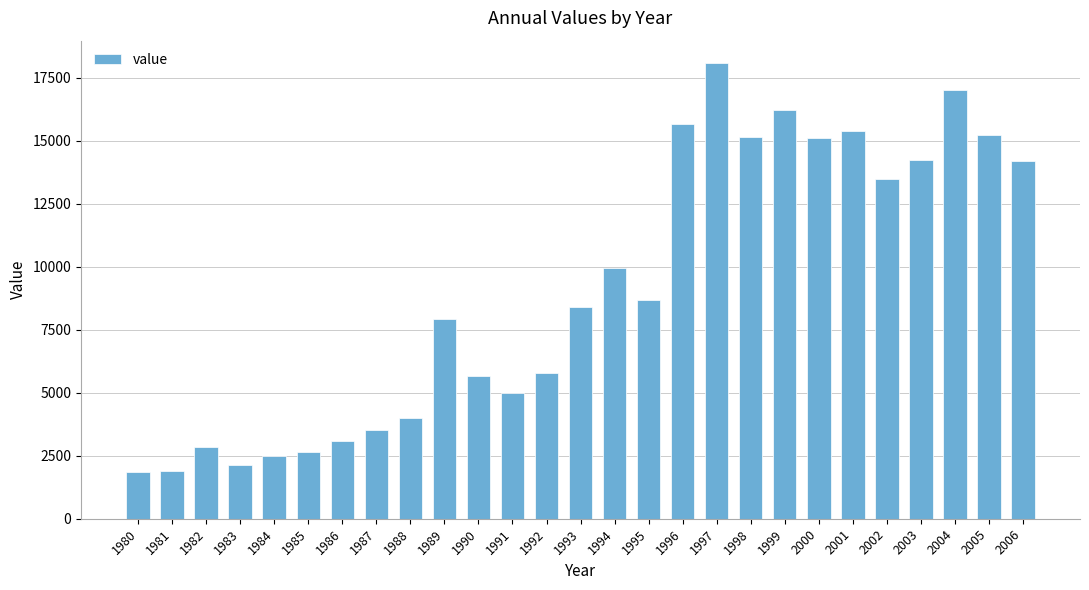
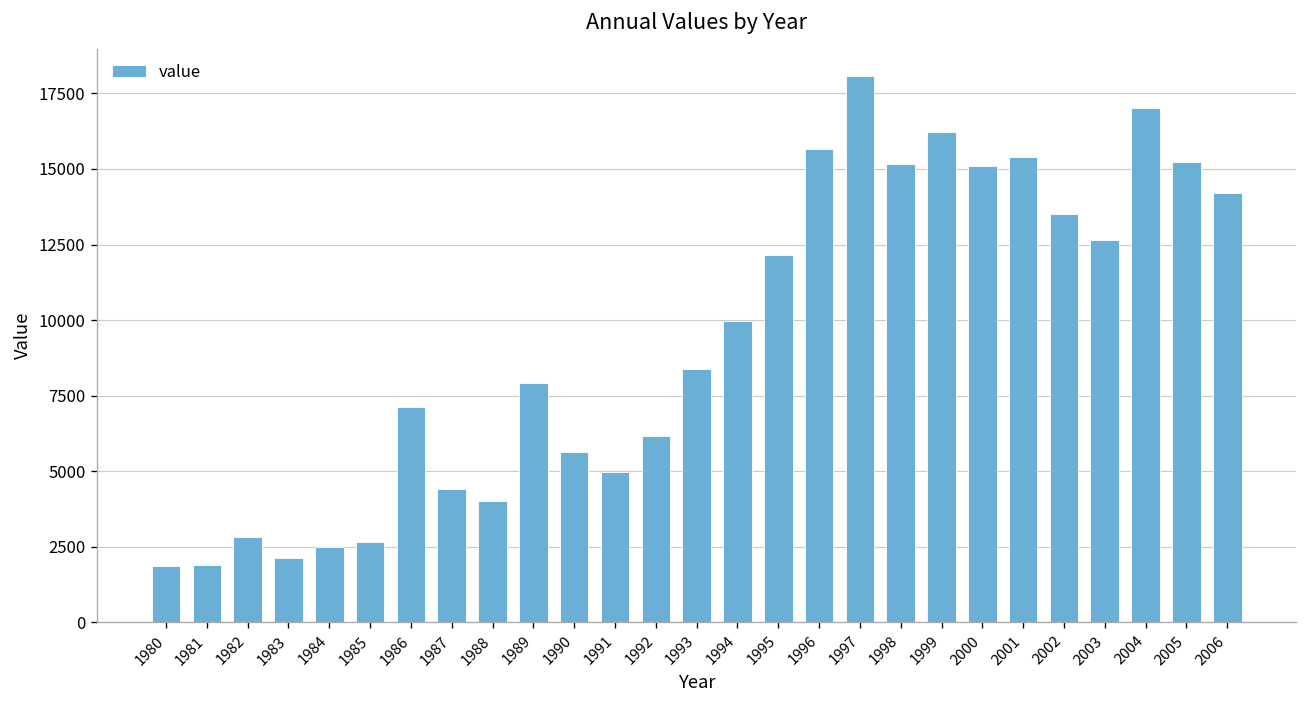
1986: 3100 -> 7100
1987: 3500 -> 4400
1992: 5800 -> 6200
1995: 8700 -> 12100
2003: 14200 -> 12700
